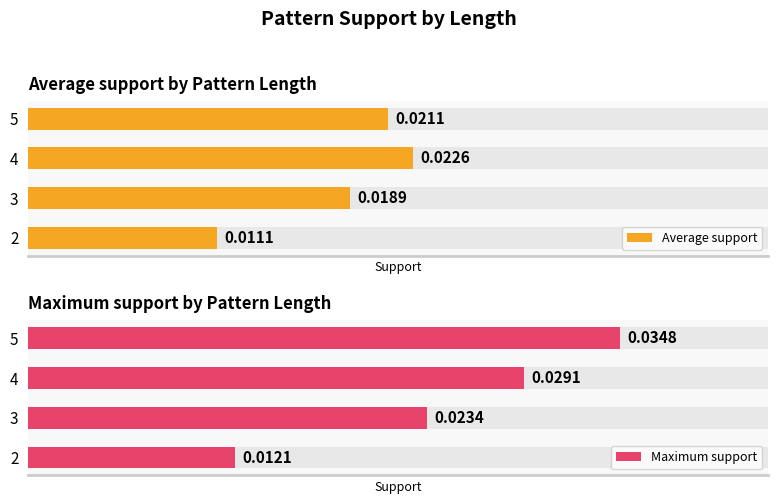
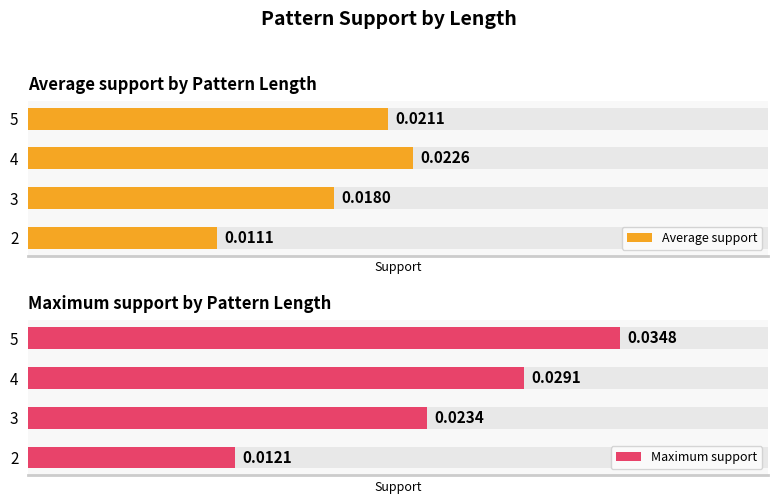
Average support by Pattern Length, Average support, 3: 0.0189 -> 0.0180
